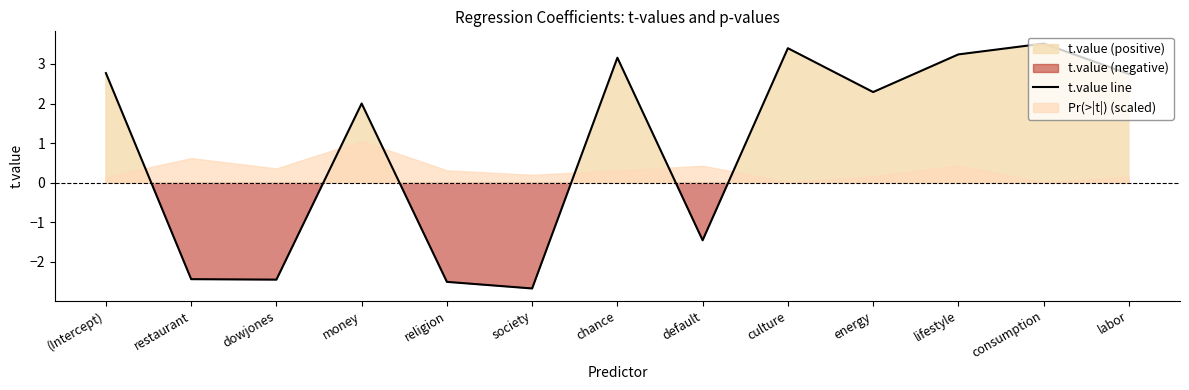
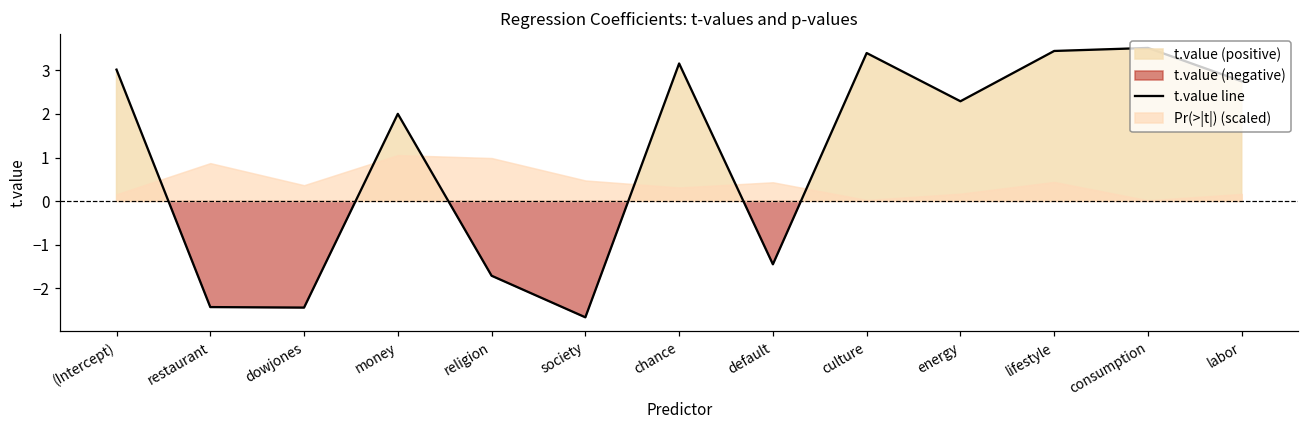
t.value line, (Intercept): 2.8 -> 3.0
Pr(>|t|) (scaled), restaurant: 0.6 -> 0.9
t.value line, religion: -2.5 -> -1.7
Pr(>|t|) (scaled), religion: 0.3 -> 1.0
Pr(>|t|) (scaled), society: 0.2 -> 0.5
t.value line, lifestyle: 3.2 -> 3.4
